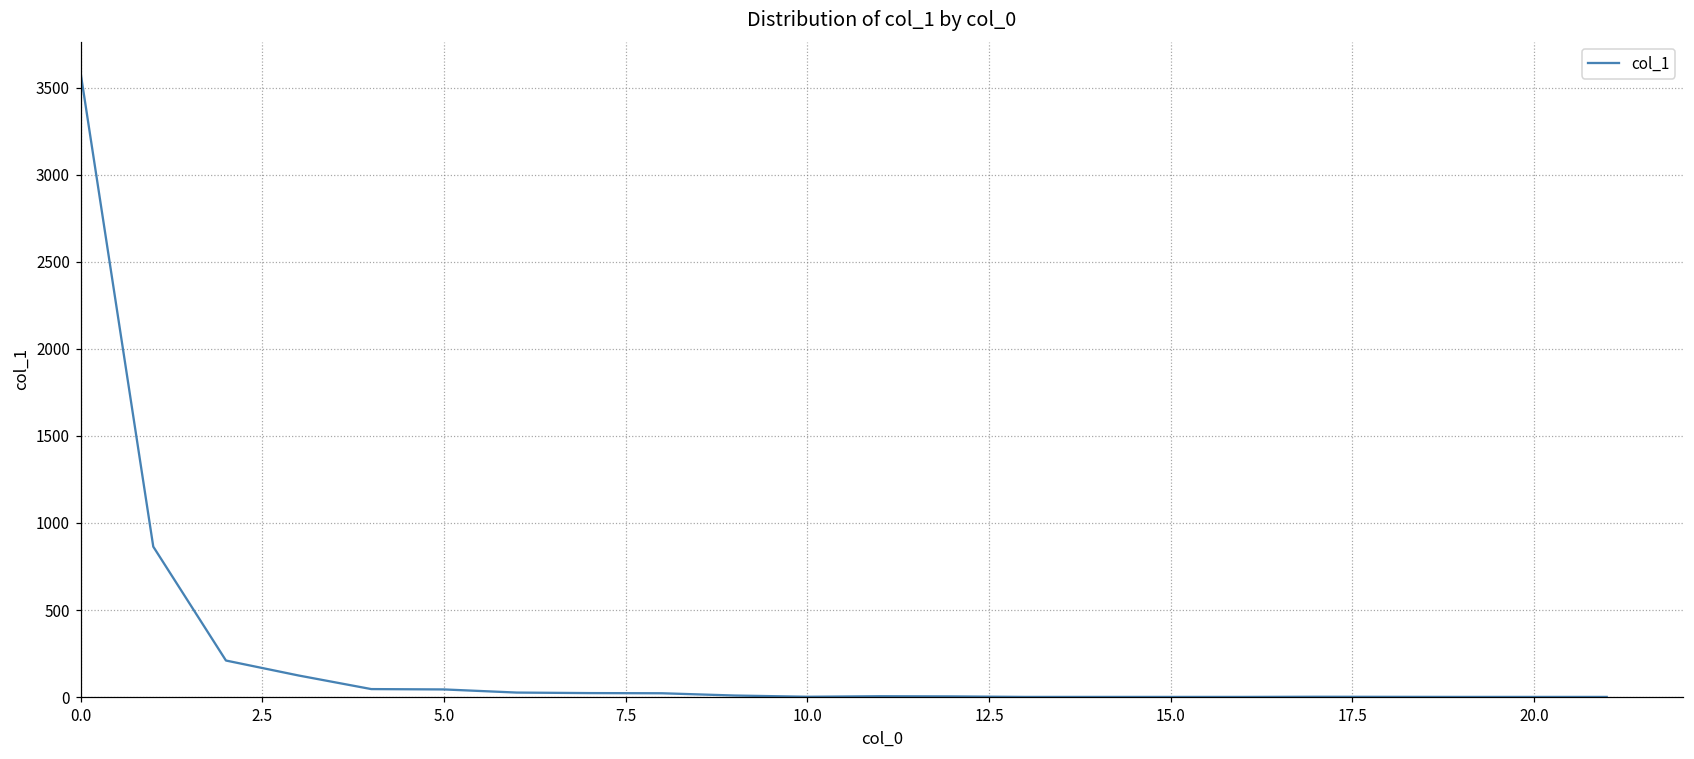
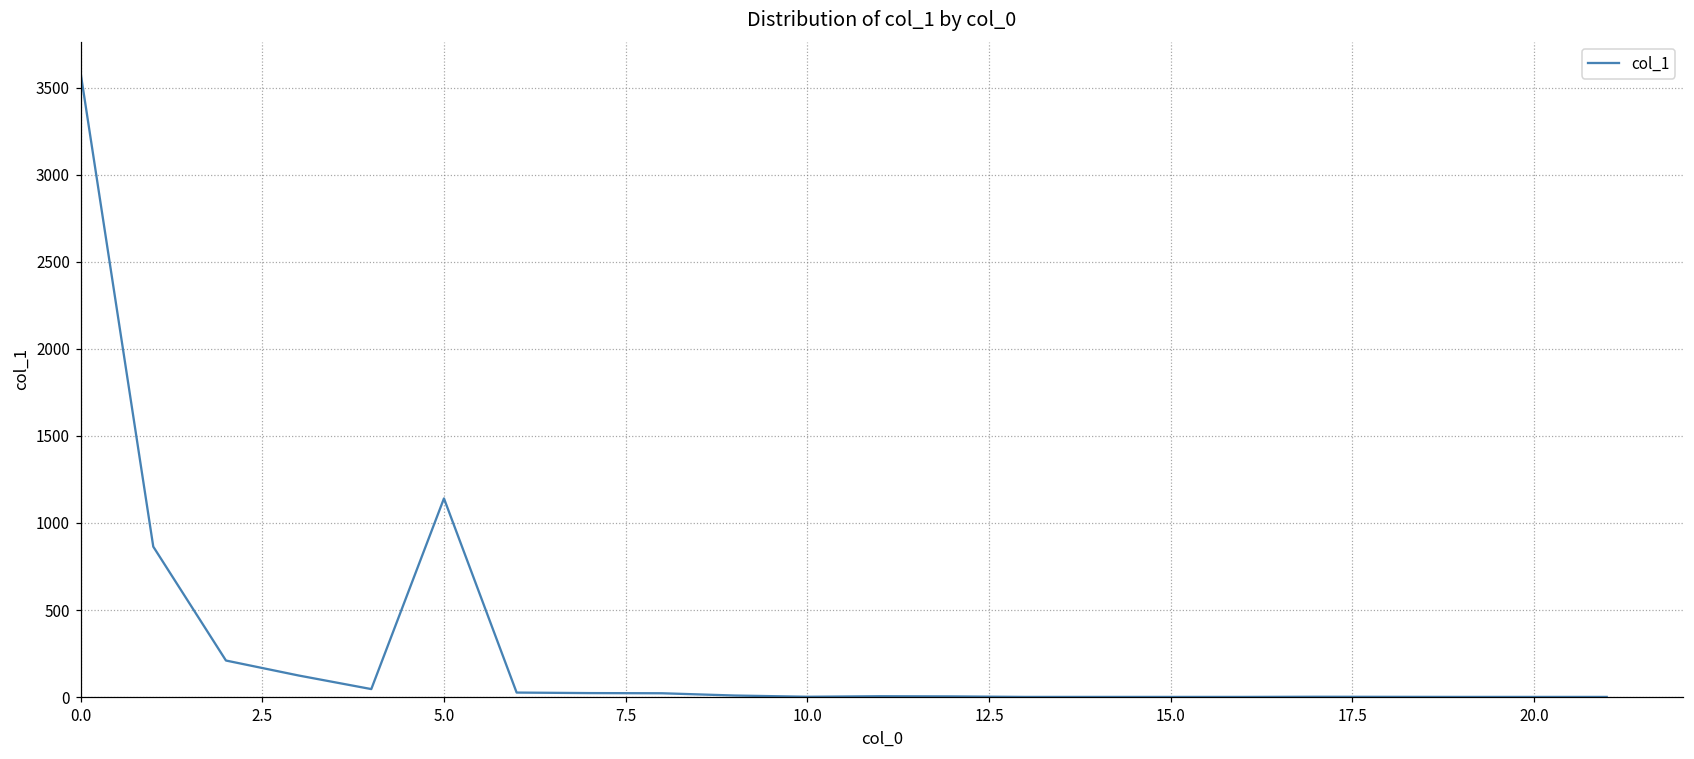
5.0: 40 -> 1140
